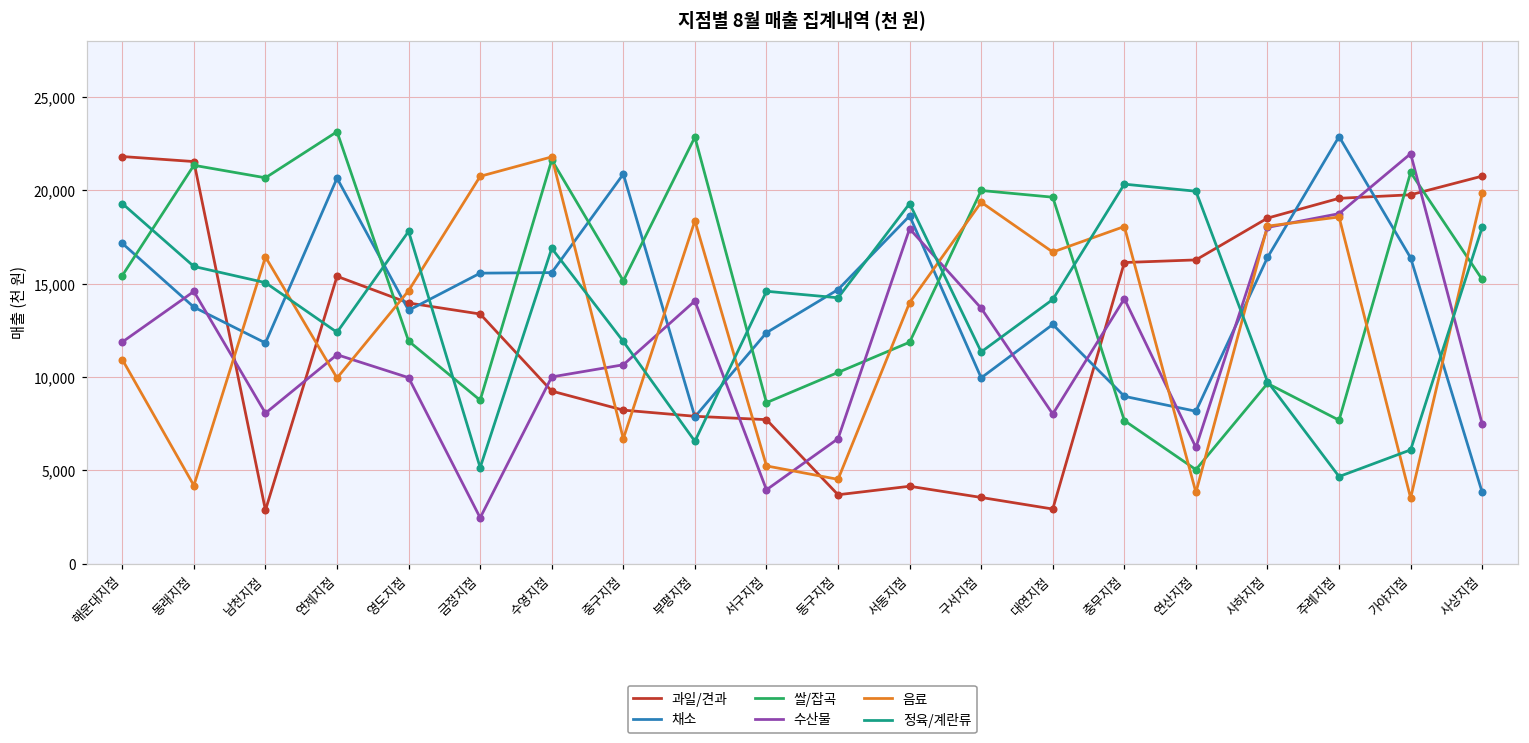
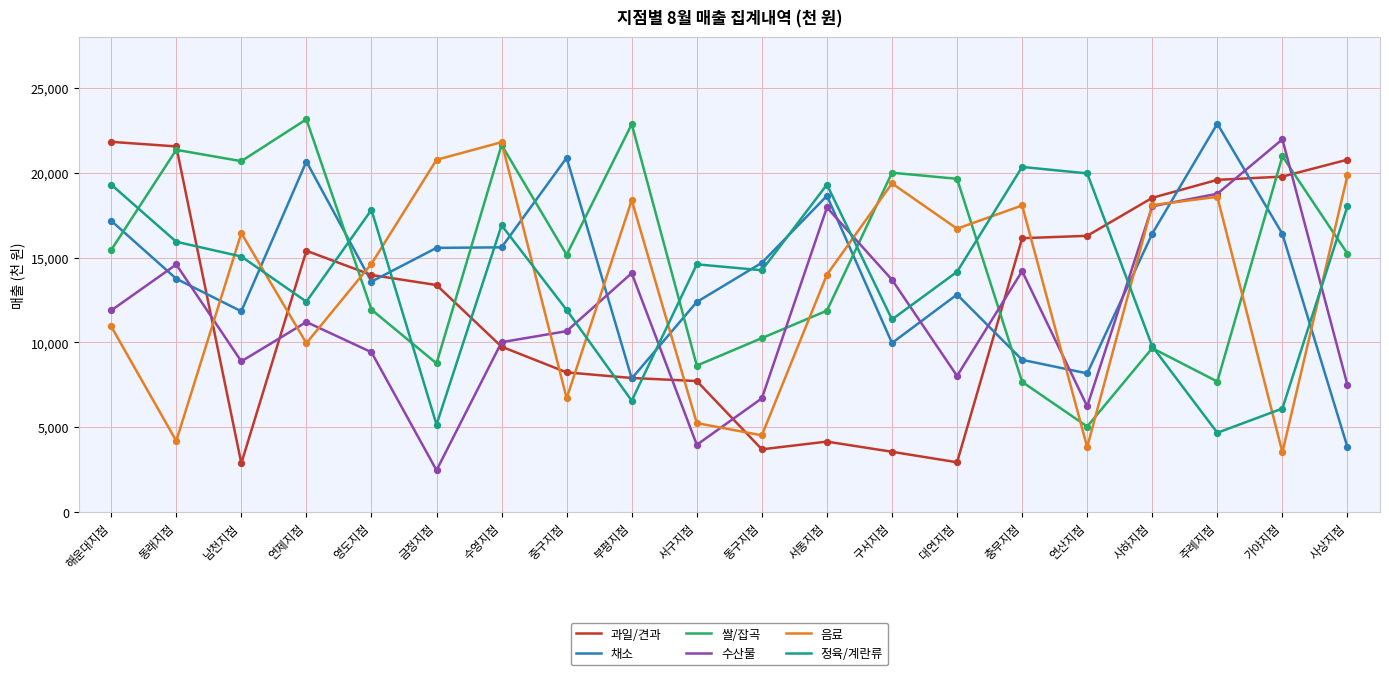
수산물, 남천지점: 8,100 -> 8,900
수산물, 영도지점: 10,000 -> 9,400
과일/견과, 수영지점: 9,300 -> 9,700
